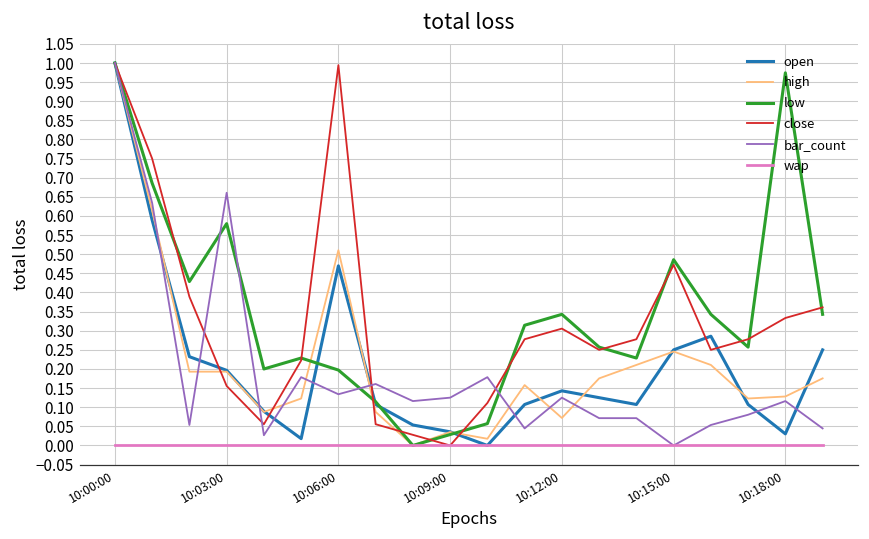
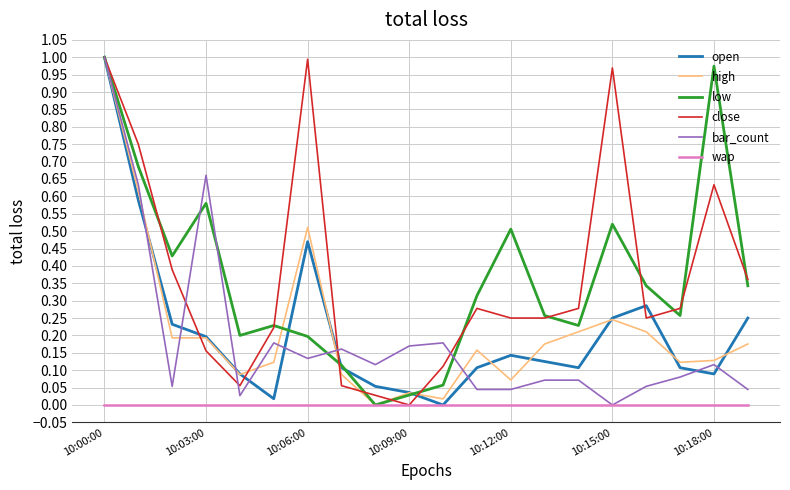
bar_count, 10:09:00: 0.13 -> 0.17
low, 10:12:00: 0.34 -> 0.51
close, 10:12:00: 0.31 -> 0.25
bar_count, 10:12:00: 0.13 -> 0.04
low, 10:15:00: 0.49 -> 0.52
close, 10:15:00: 0.47 -> 0.97
open, 10:18:00: 0.03 -> 0.09
close, 10:18:00: 0.33 -> 0.63
